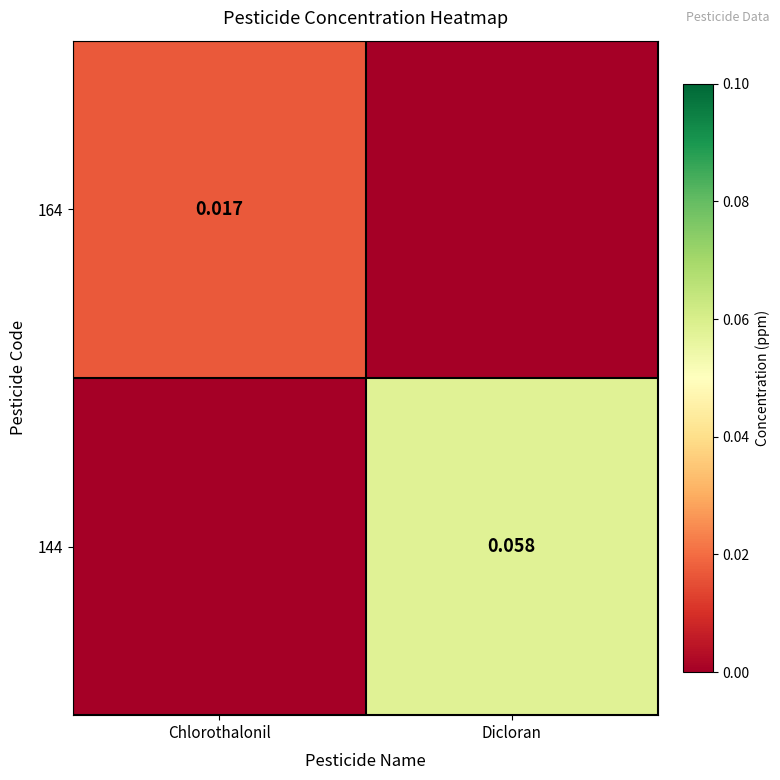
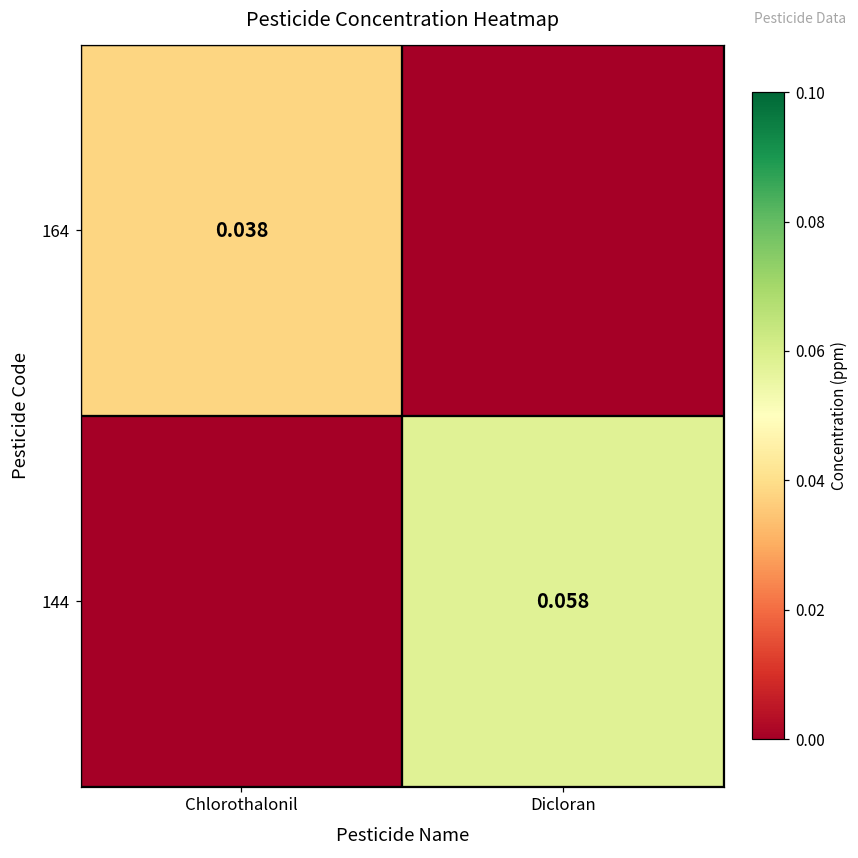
164, Chlorothalonil: 0.017 -> 0.038
